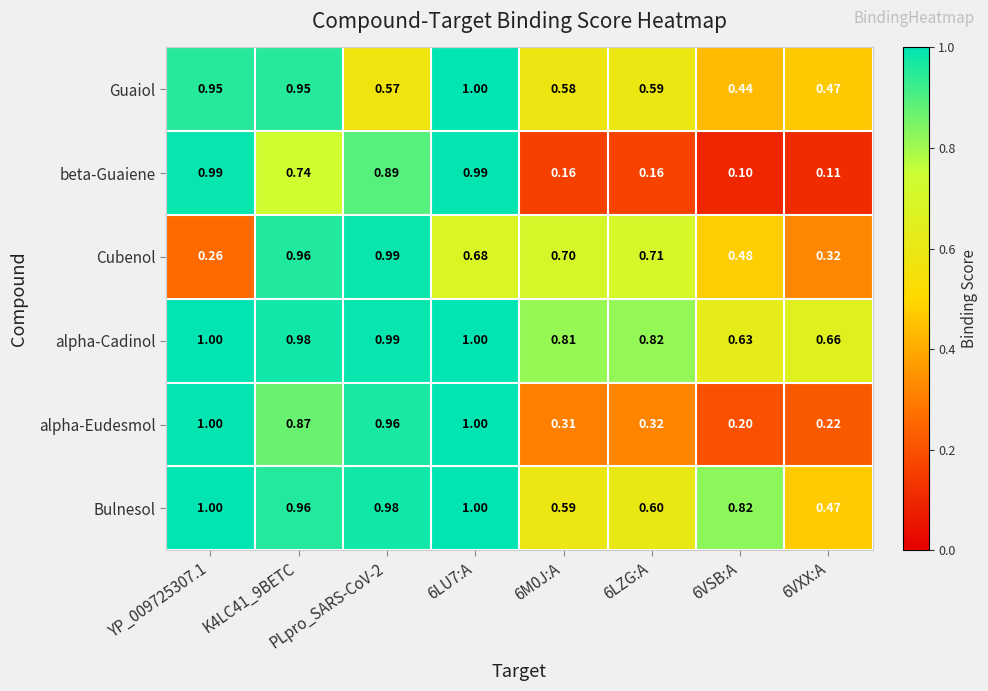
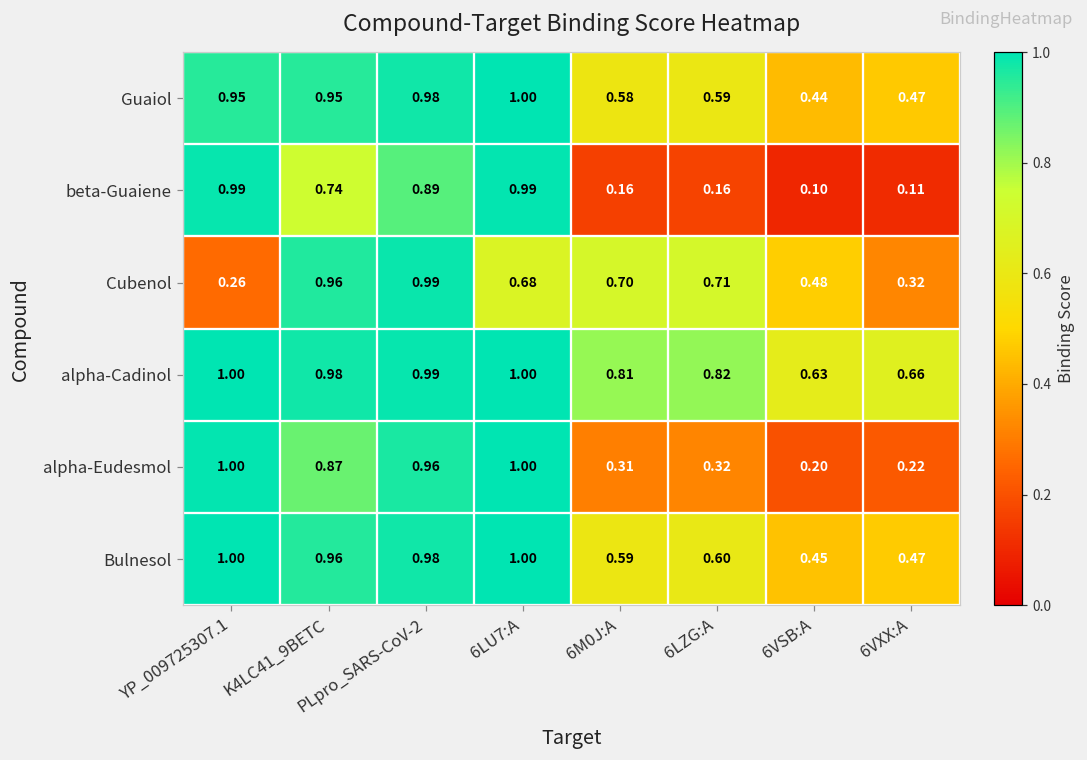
Guaiol, PLpro_SARS-CoV-2: 0.57 -> 0.98
Bulnesol, 6VSB:A: 0.82 -> 0.45
